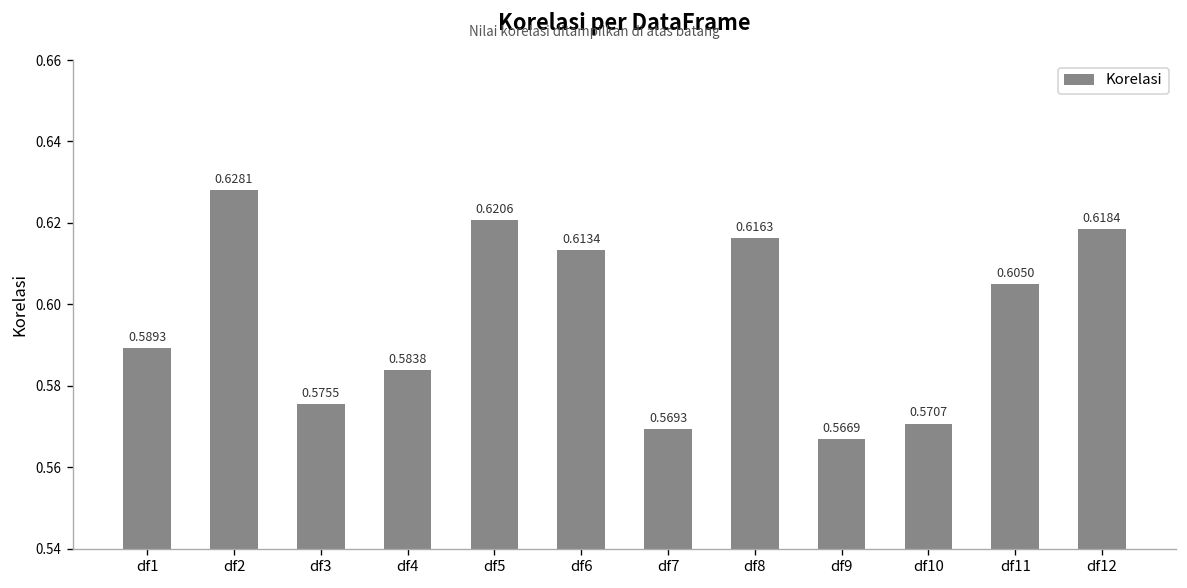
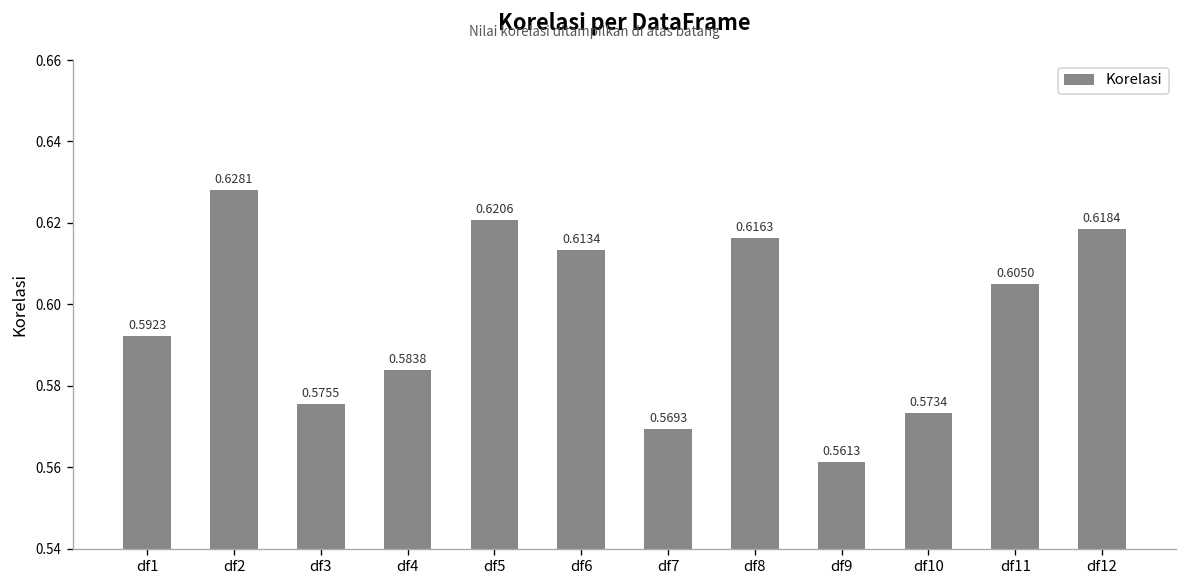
df1: 0.5893 -> 0.5923
df9: 0.5669 -> 0.5613
df10: 0.5707 -> 0.5734
